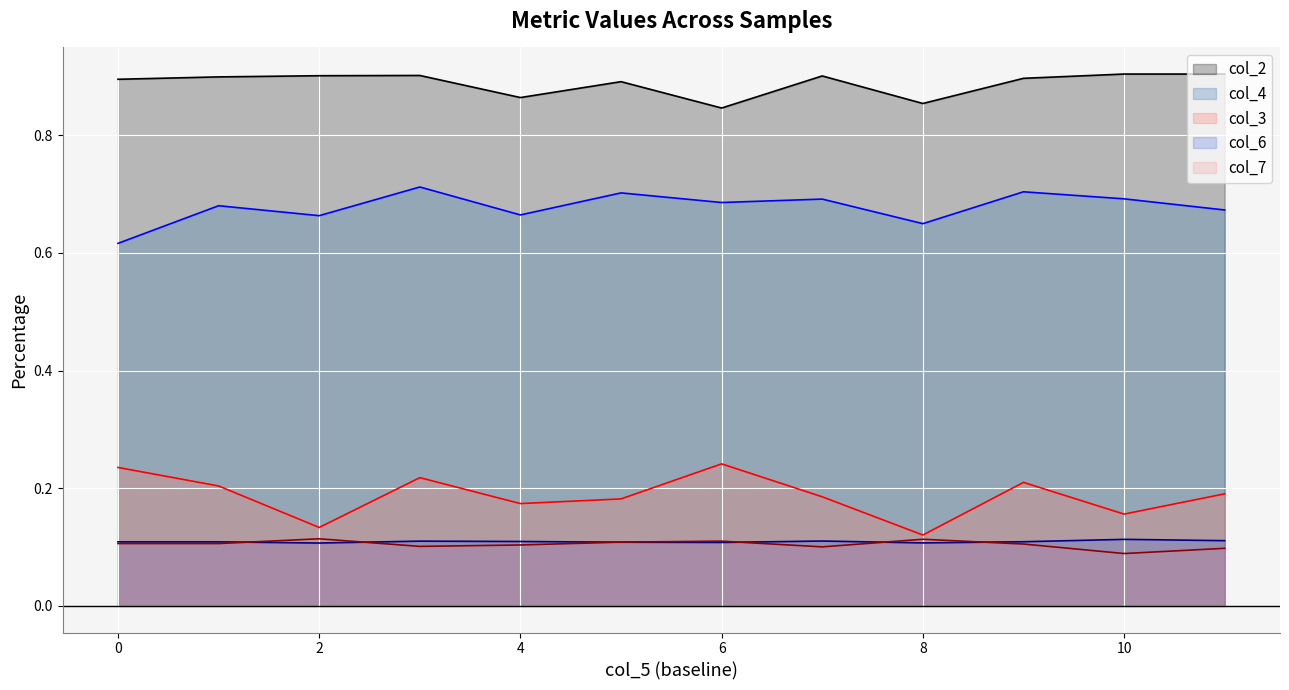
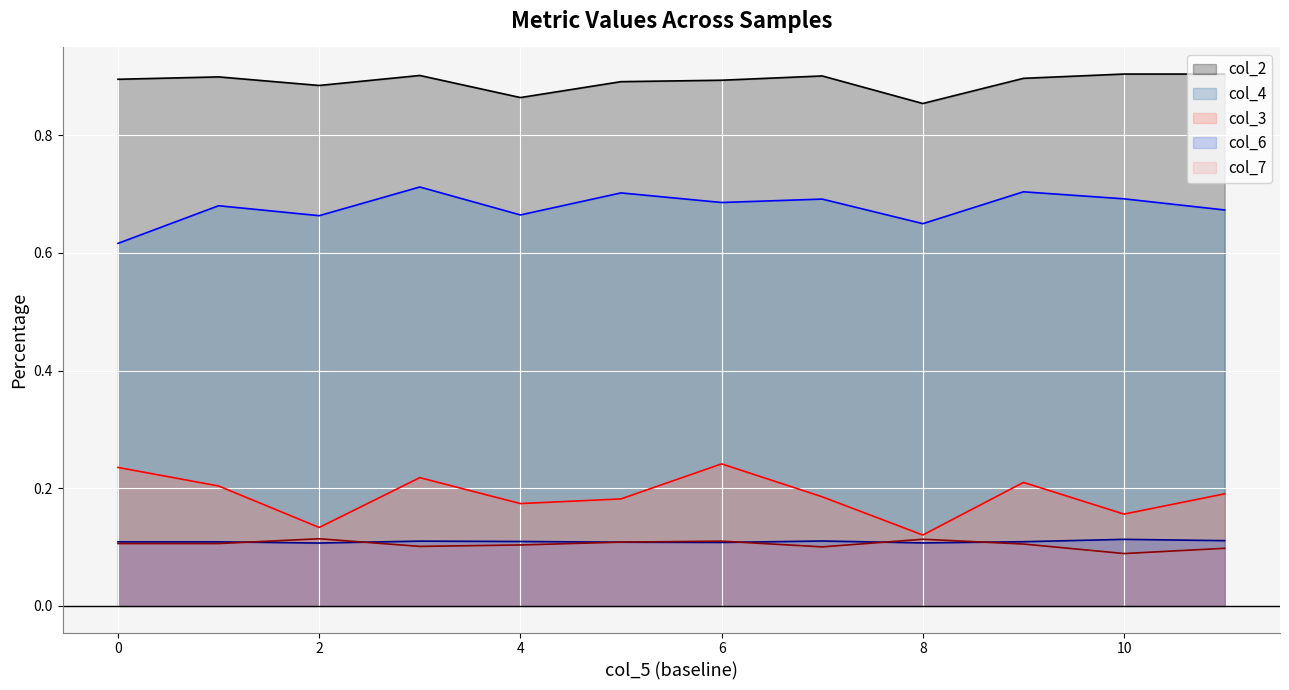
col_2, 2: 0.90 -> 0.88
col_2, 6: 0.85 -> 0.89
